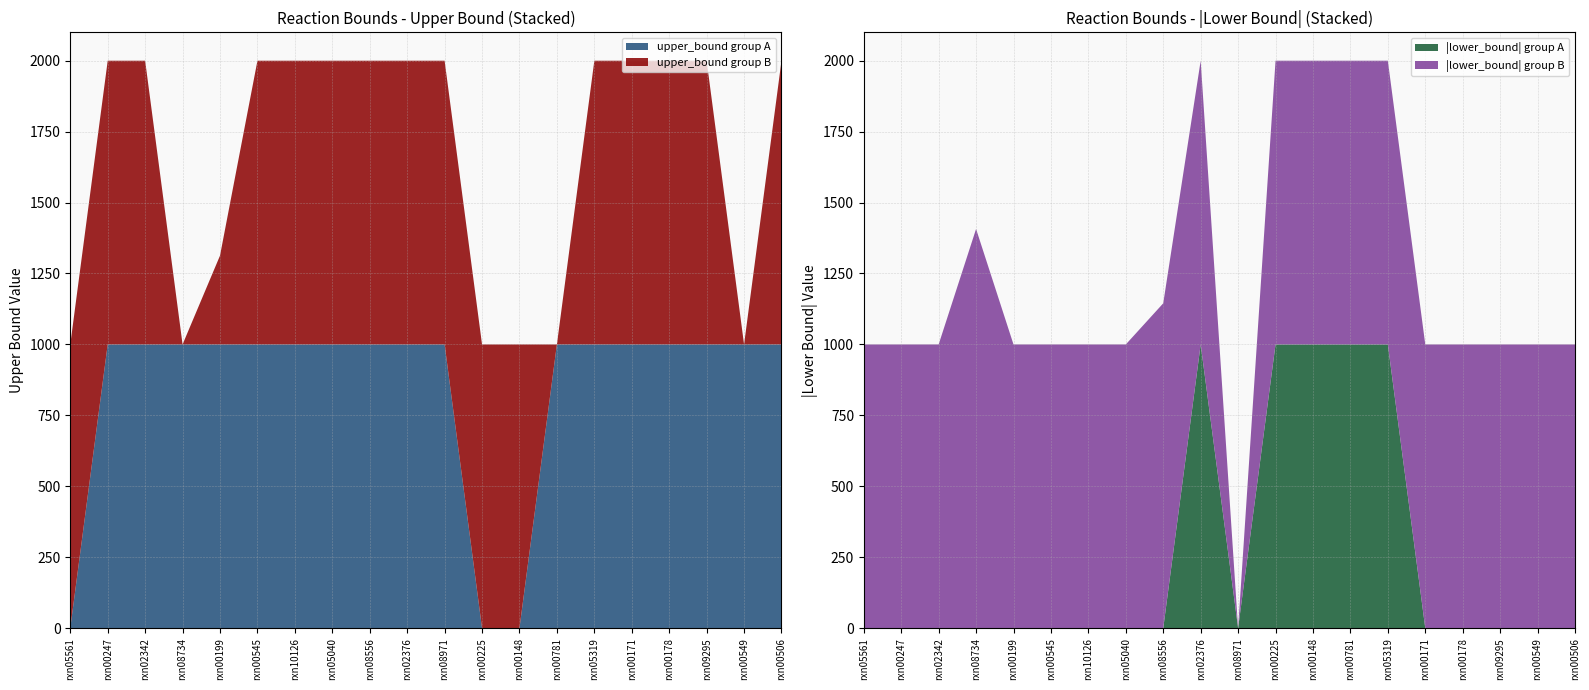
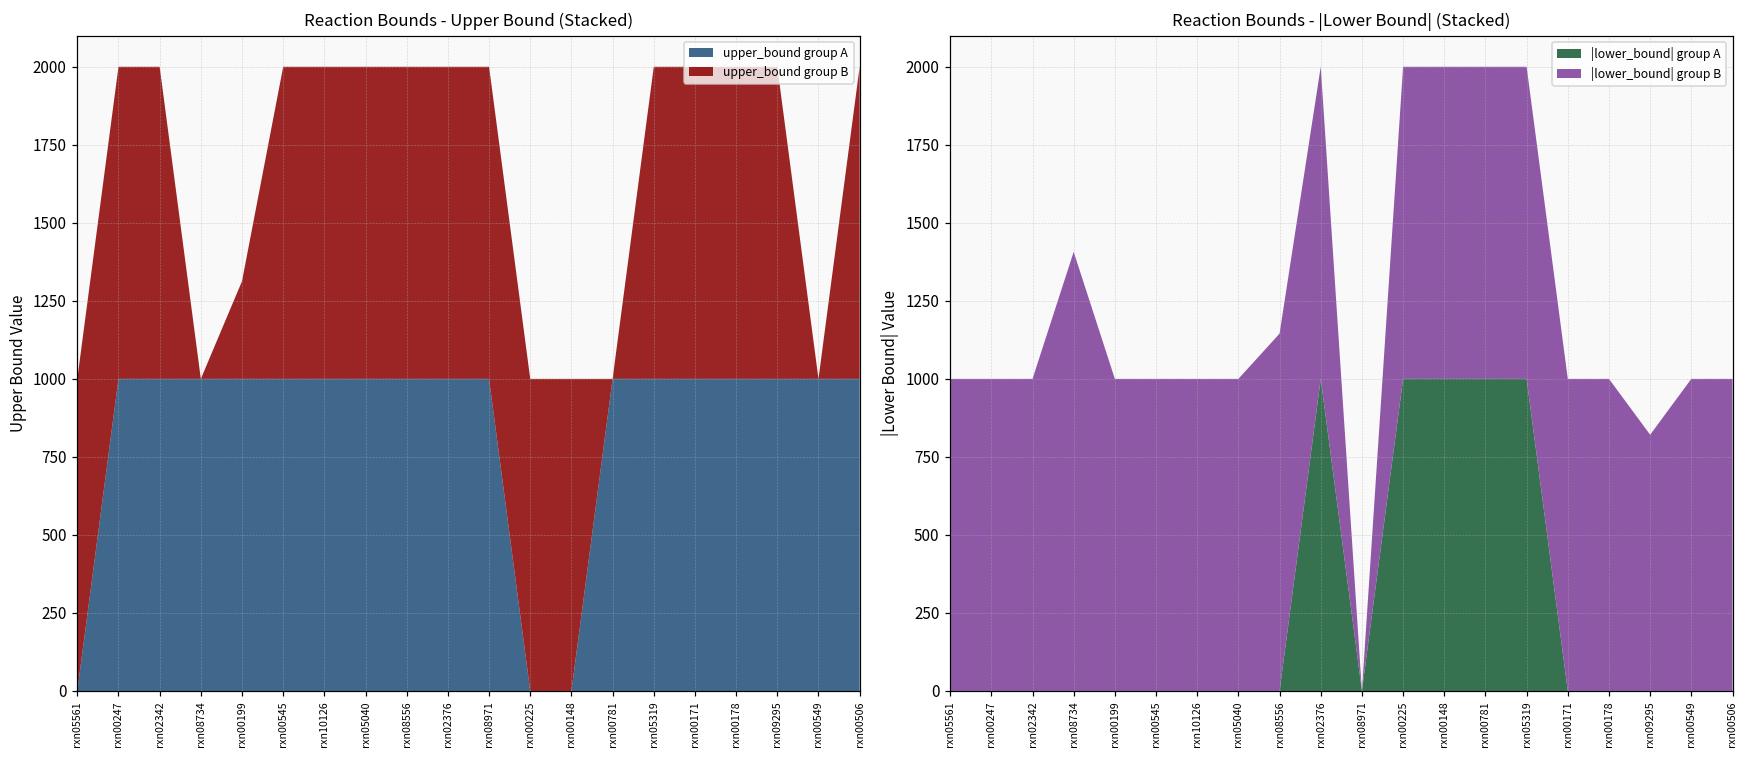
Reaction Bounds - |Lower Bound| (Stacked), |lower_bound| group B, rxn09295: 1000 -> 820
